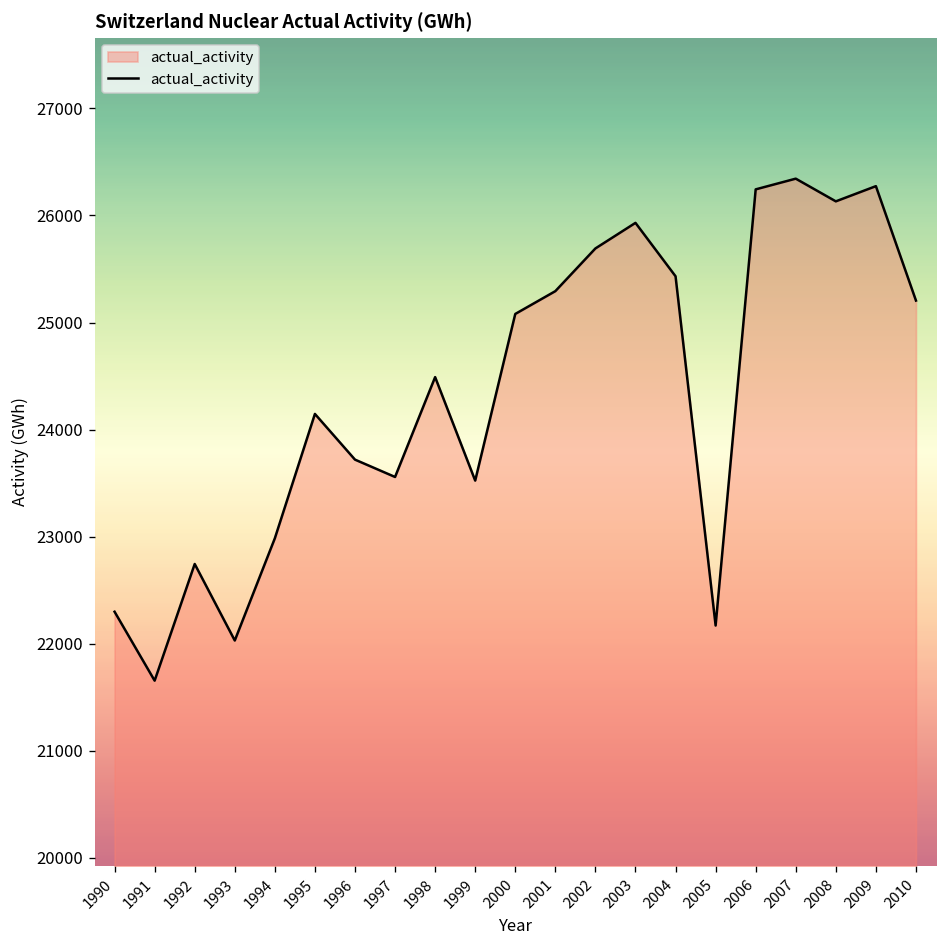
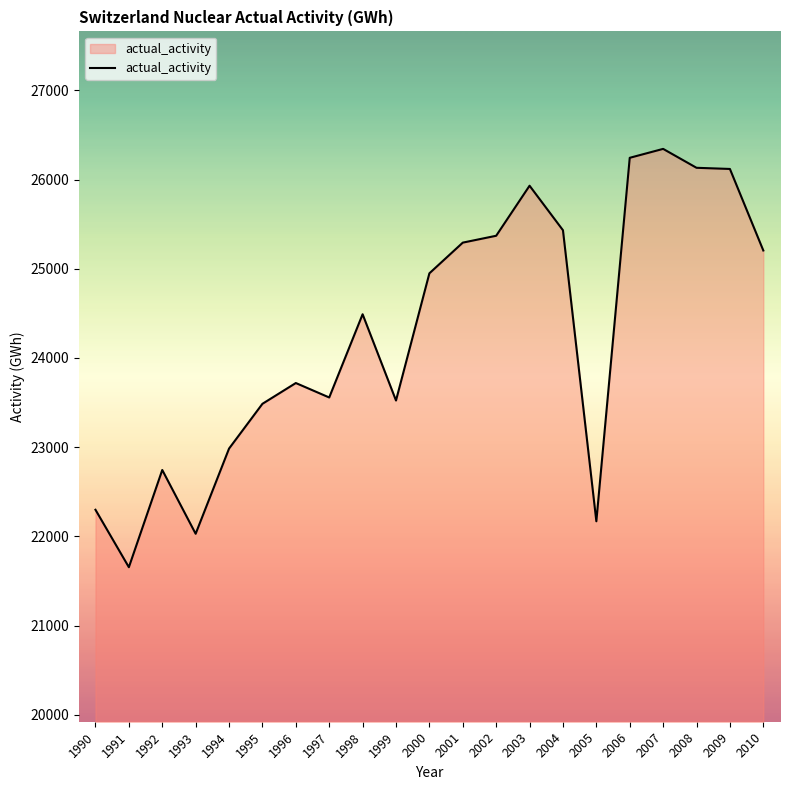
1995: 24100 -> 23500
2000: 25100 -> 24900
2002: 25700 -> 25400
2009: 26300 -> 26100
